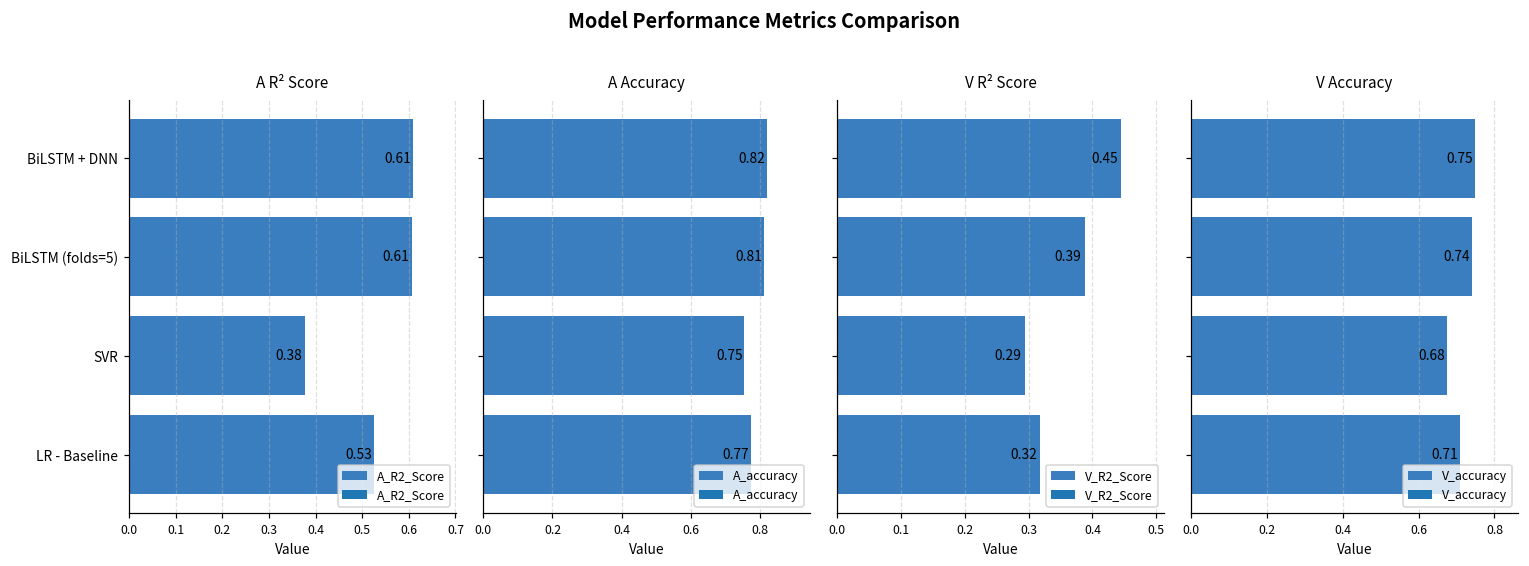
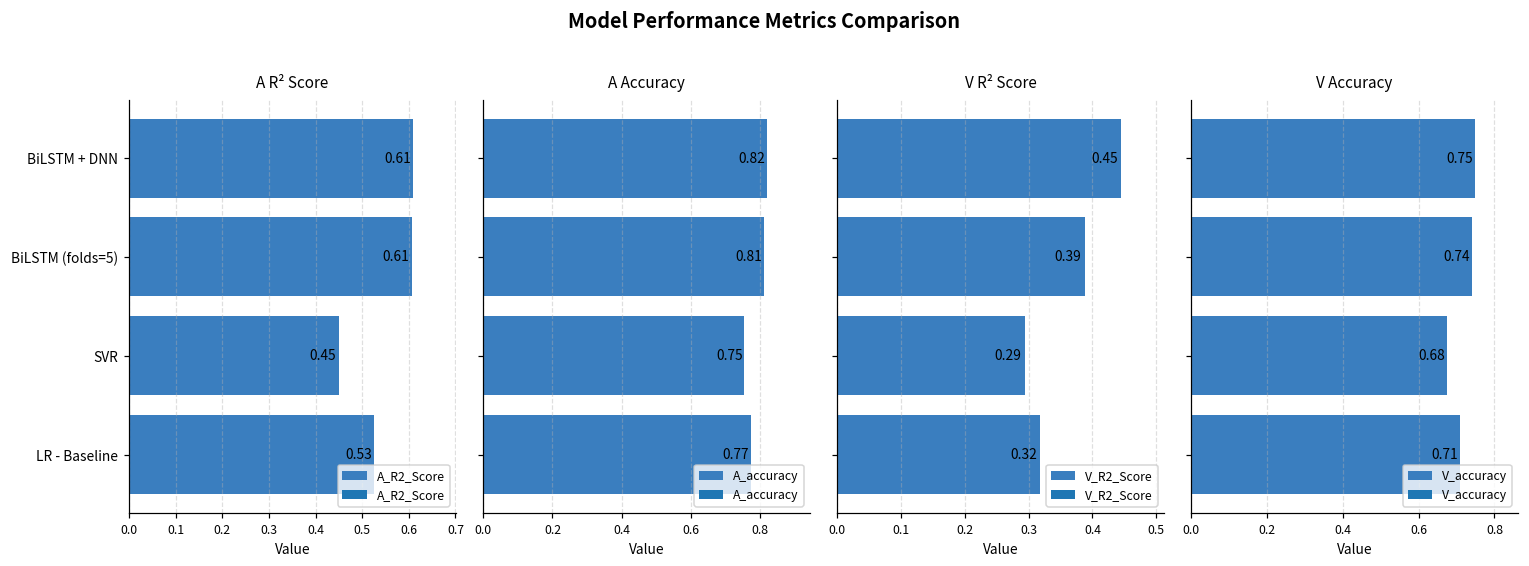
A R² Score, SVR: 0.38 -> 0.45
